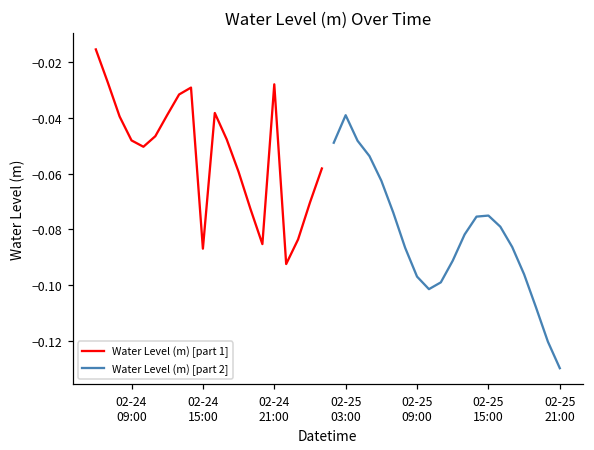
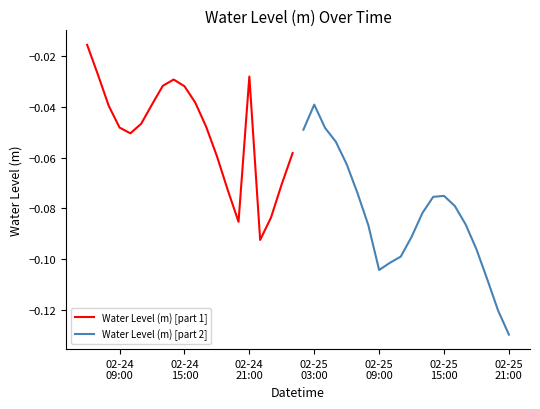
Water Level (m) [part 1], 02-24 15:00: -0.087 -> -0.032
Water Level (m) [part 2], 02-25 09:00: -0.097 -> -0.104
